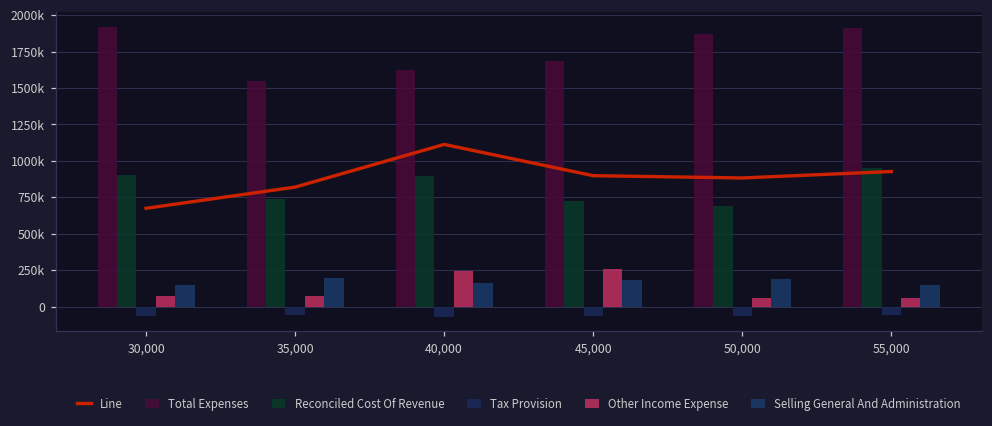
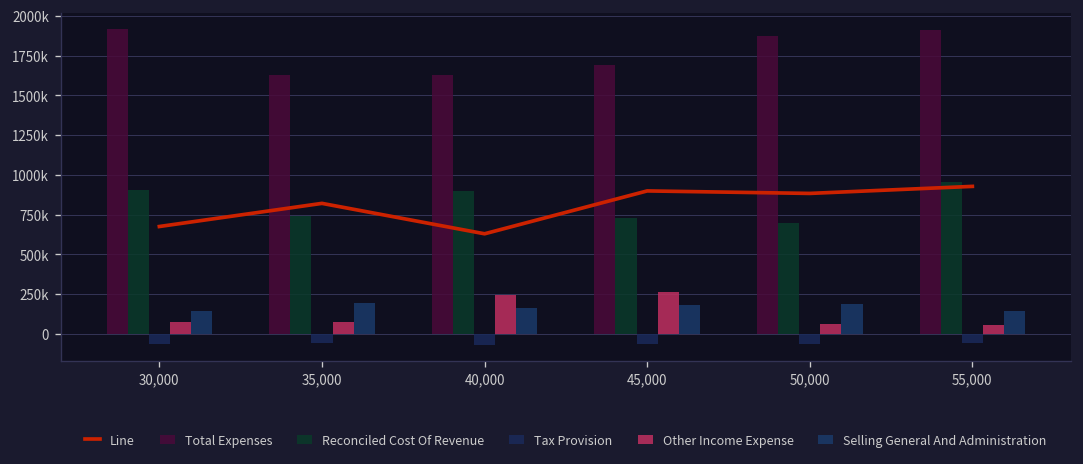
Total Expenses, 35,000: 1550000 -> 1630000
Line, 40,000: 1110000 -> 630000
